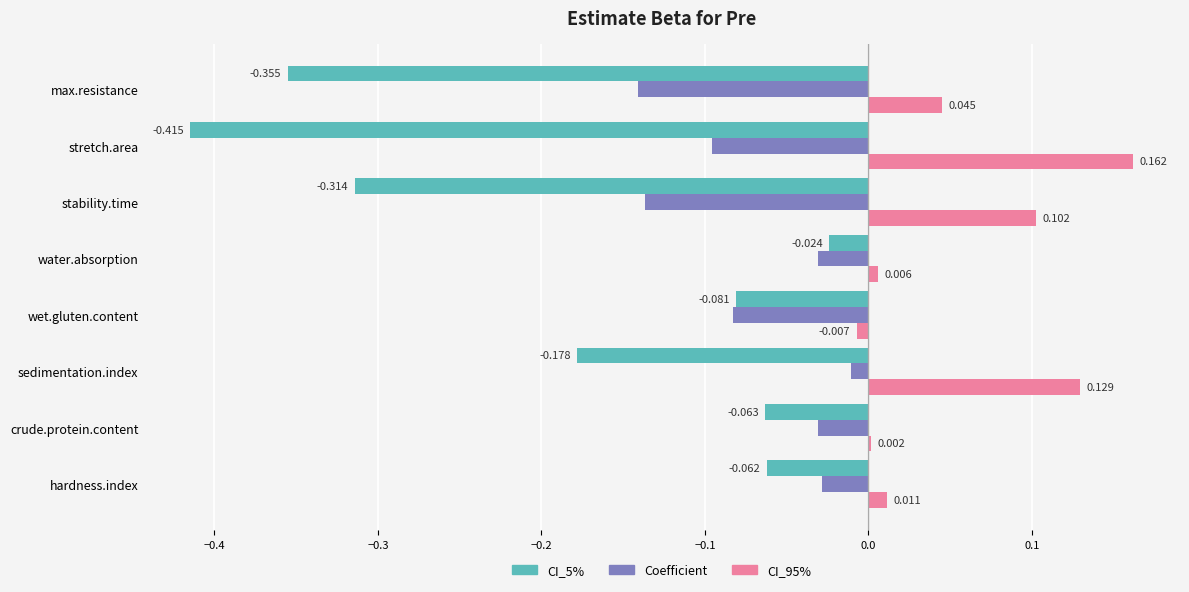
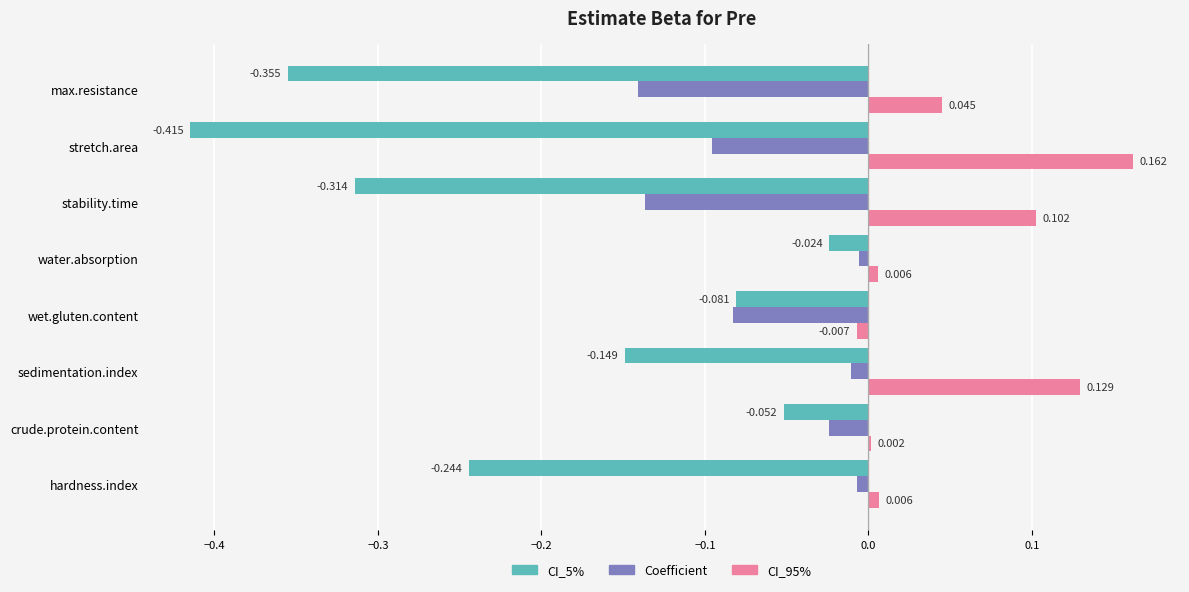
Coefficient, water.absorption: -0.031 -> -0.006
CI_5%, sedimentation.index: -0.178 -> -0.149
CI_5%, crude.protein.content: -0.063 -> -0.052
Coefficient, crude.protein.content: -0.031 -> -0.024
CI_5%, hardness.index: -0.062 -> -0.244
Coefficient, hardness.index: -0.028 -> -0.007
CI_95%, hardness.index: 0.011 -> 0.006
